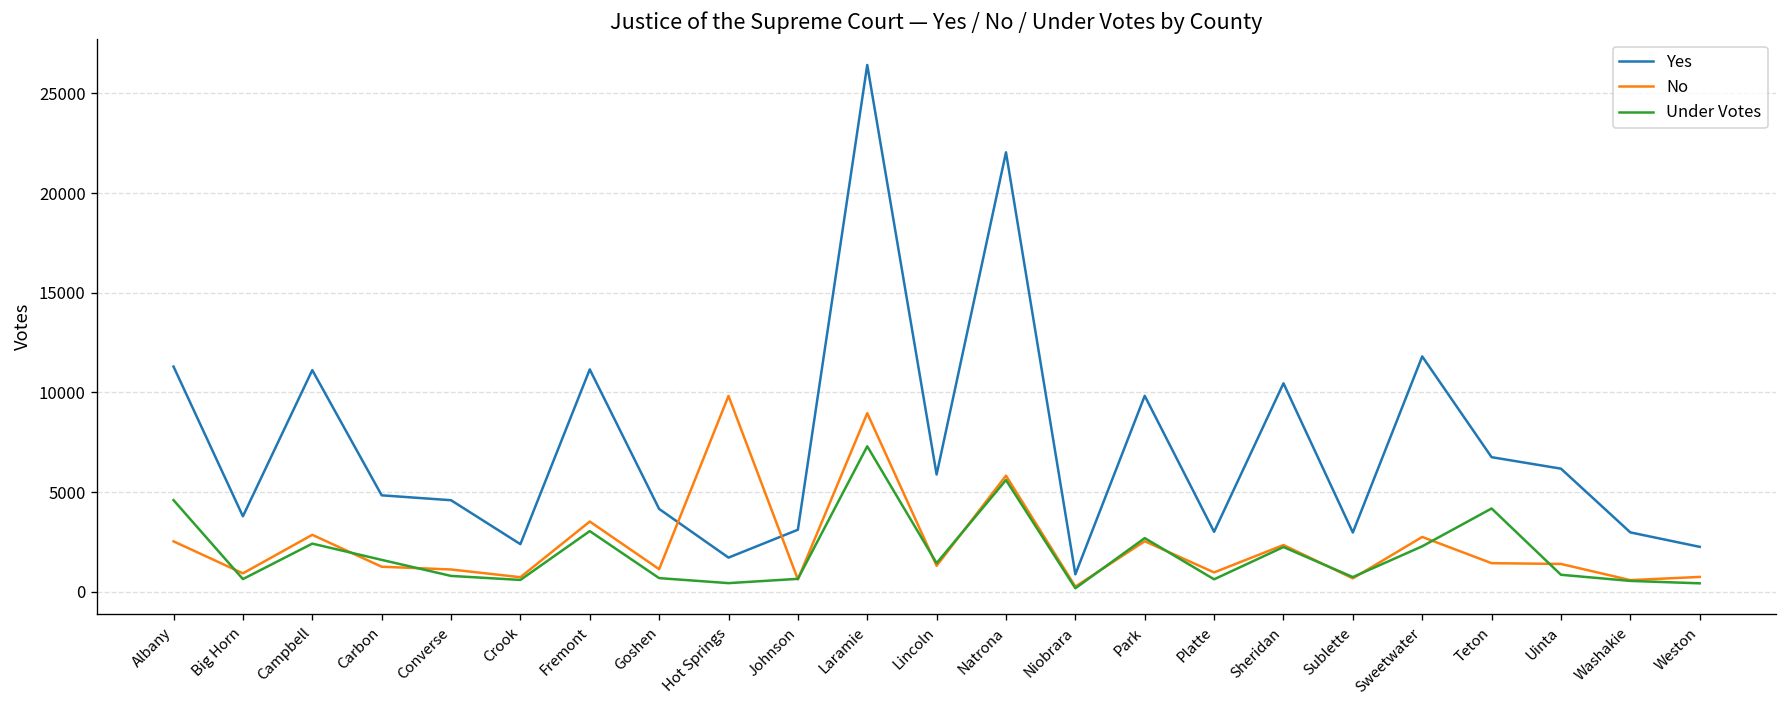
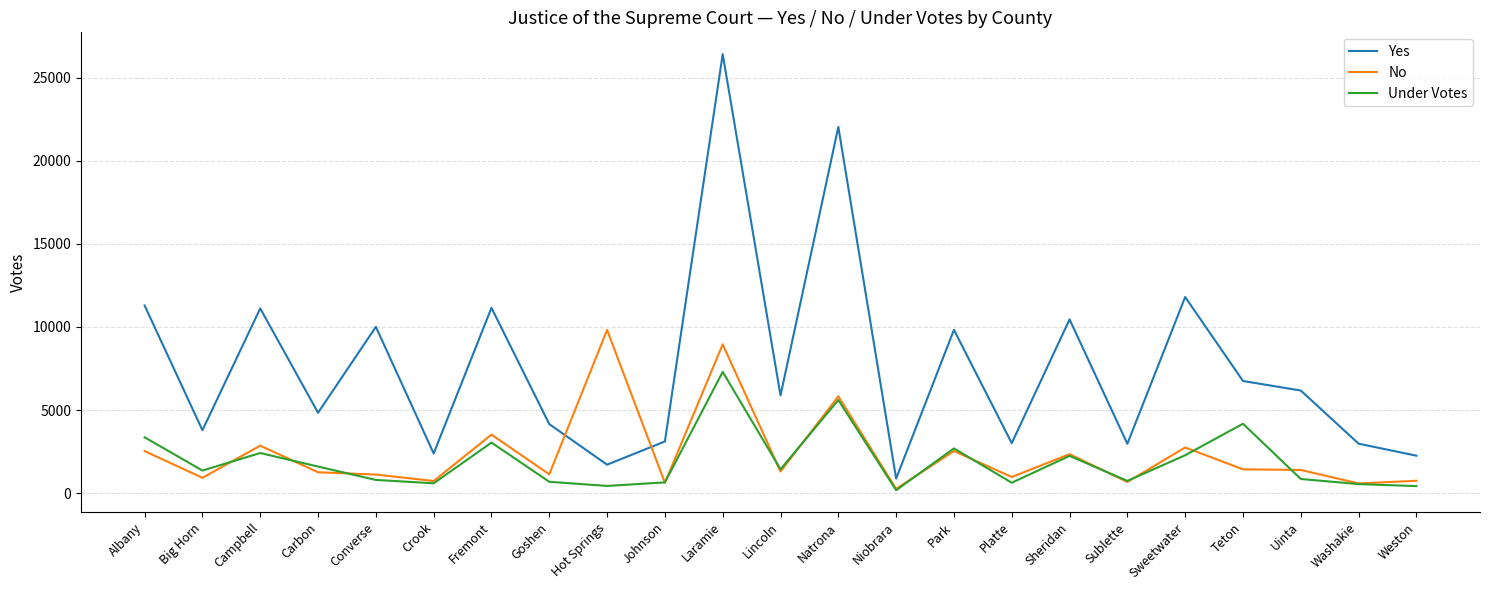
Under Votes, Albany: 4600 -> 3400
Under Votes, Big Horn: 600 -> 1400
Yes, Converse: 4600 -> 10000
